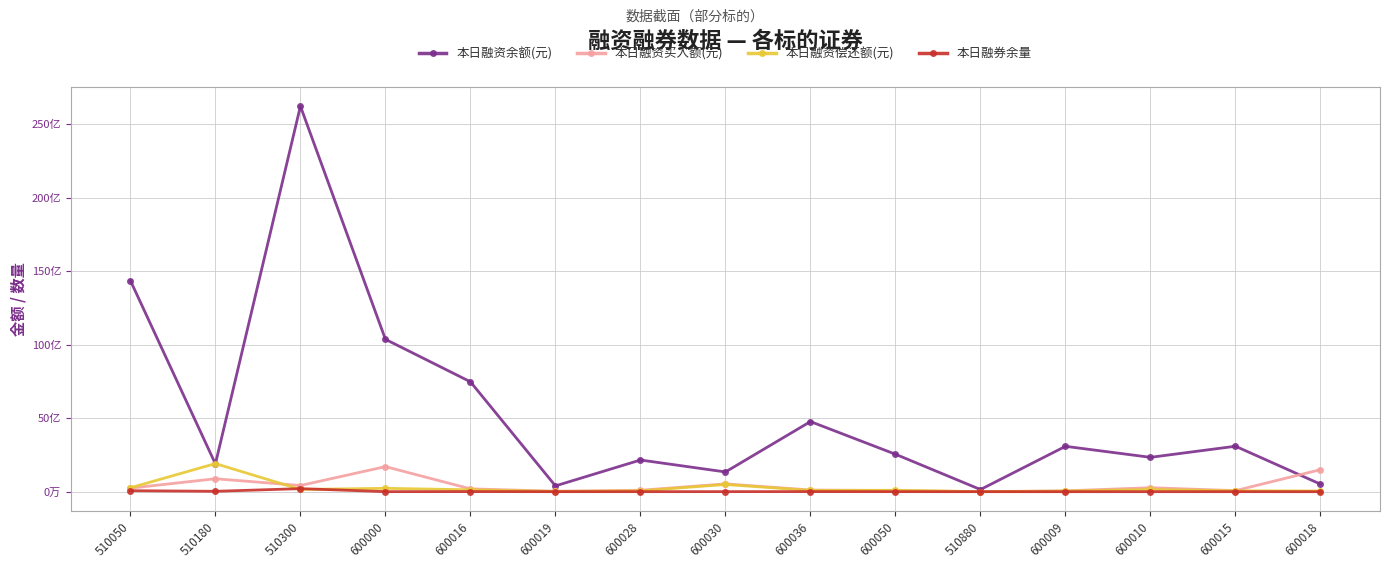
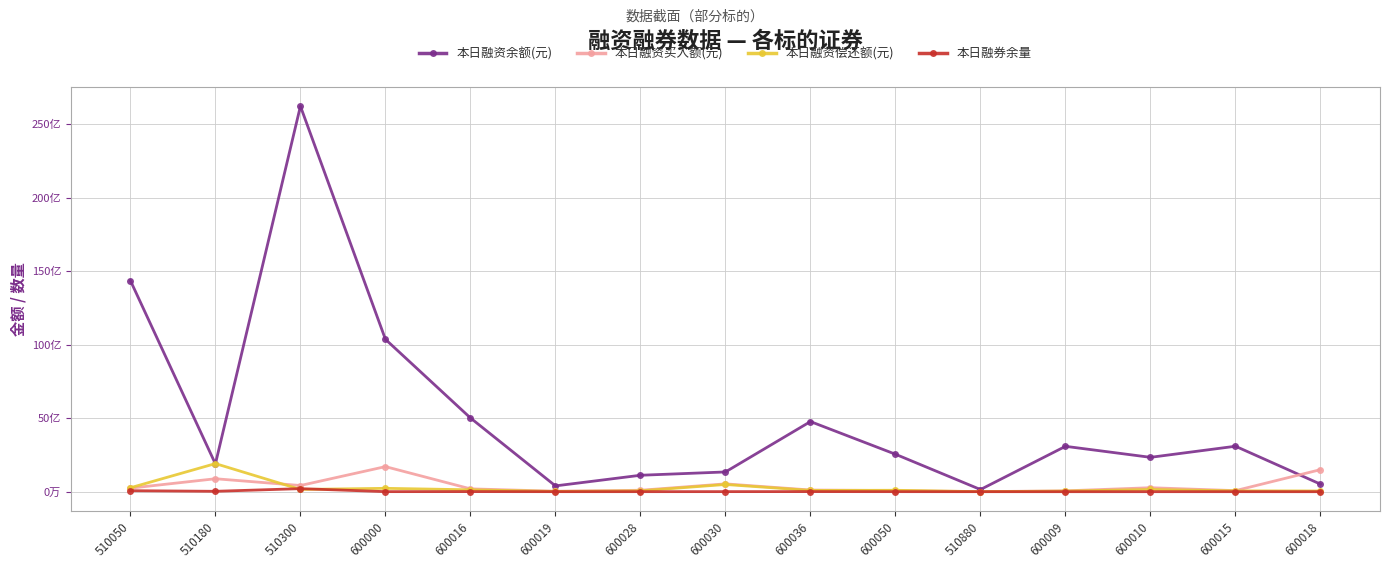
本日融资余额(元), 600016: 75亿 -> 50亿
本日融资余额(元), 600028: 22亿 -> 11亿
